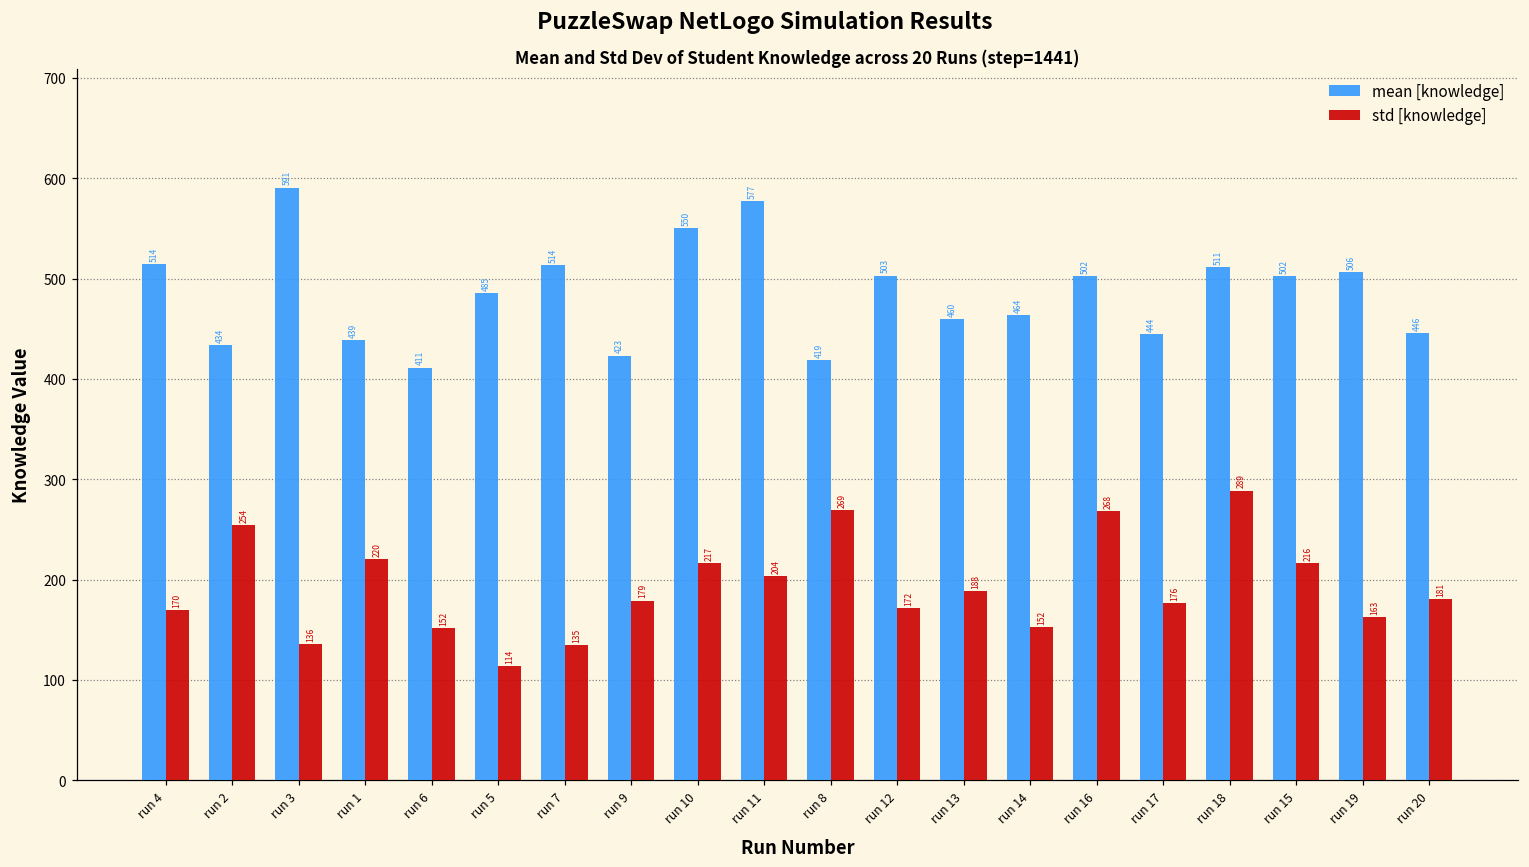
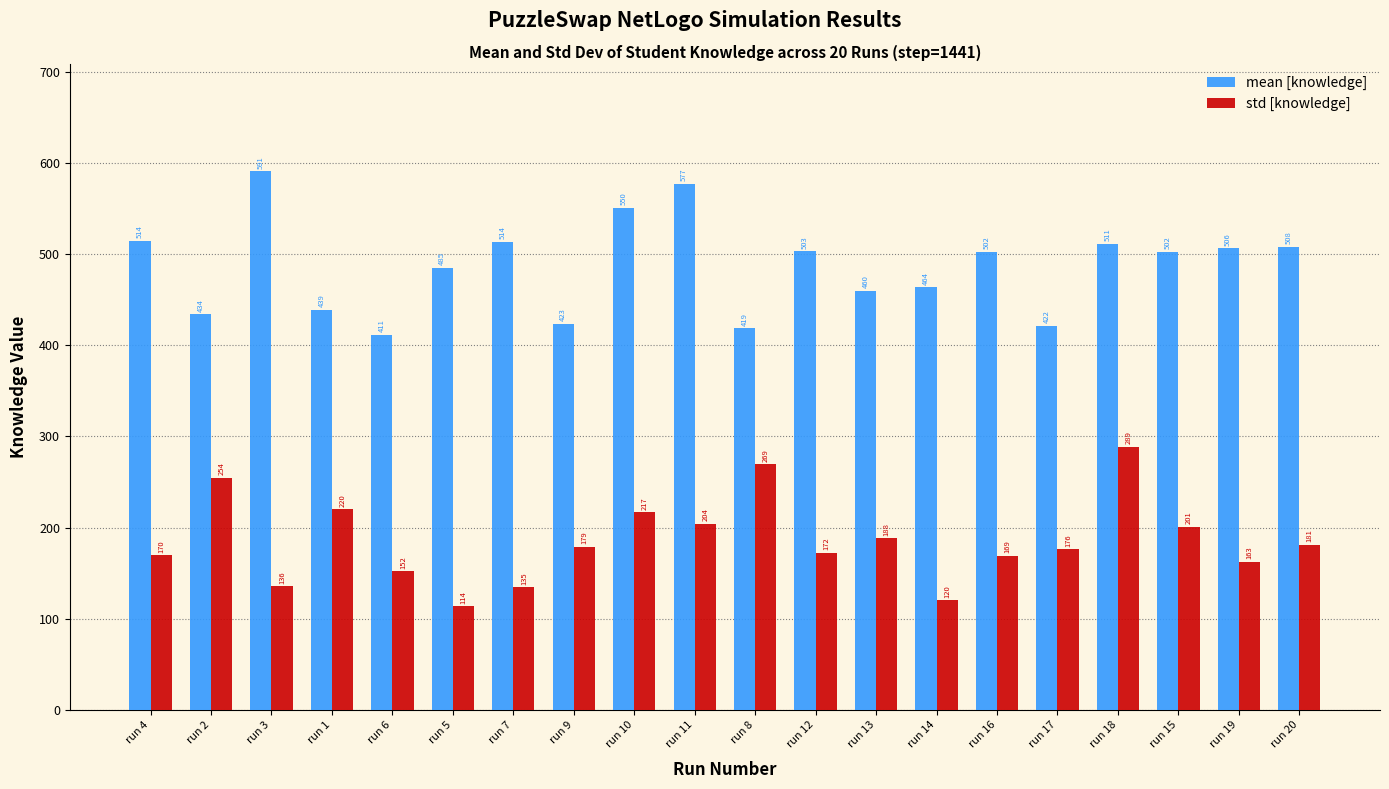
std [knowledge], run 14: 152 -> 120
std [knowledge], run 16: 268 -> 169
mean [knowledge], run 17: 444 -> 422
std [knowledge], run 15: 216 -> 201
mean [knowledge], run 20: 446 -> 508
